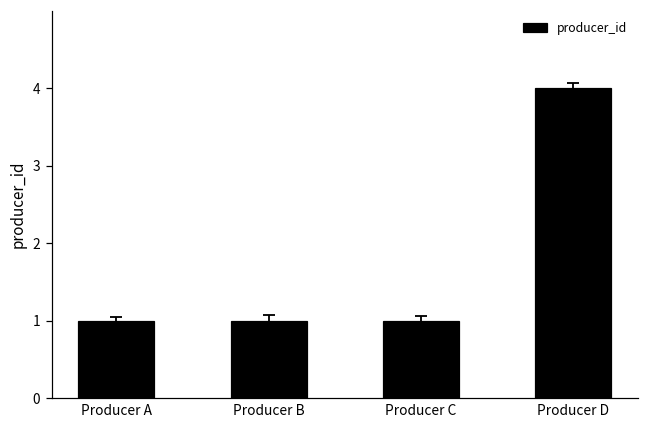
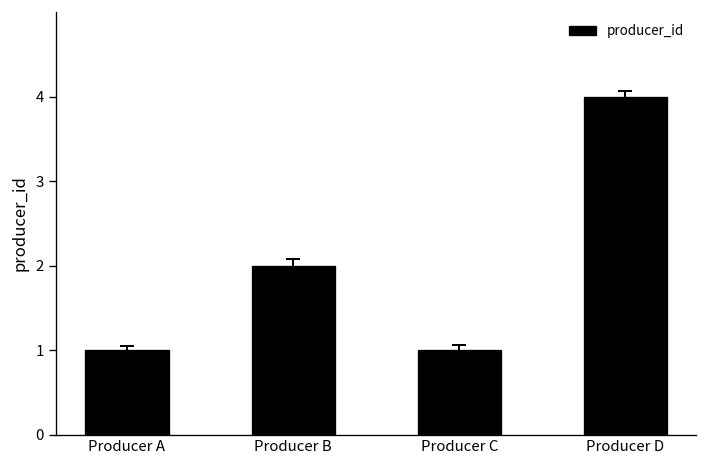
producer_id, Producer B: 1 -> 2
